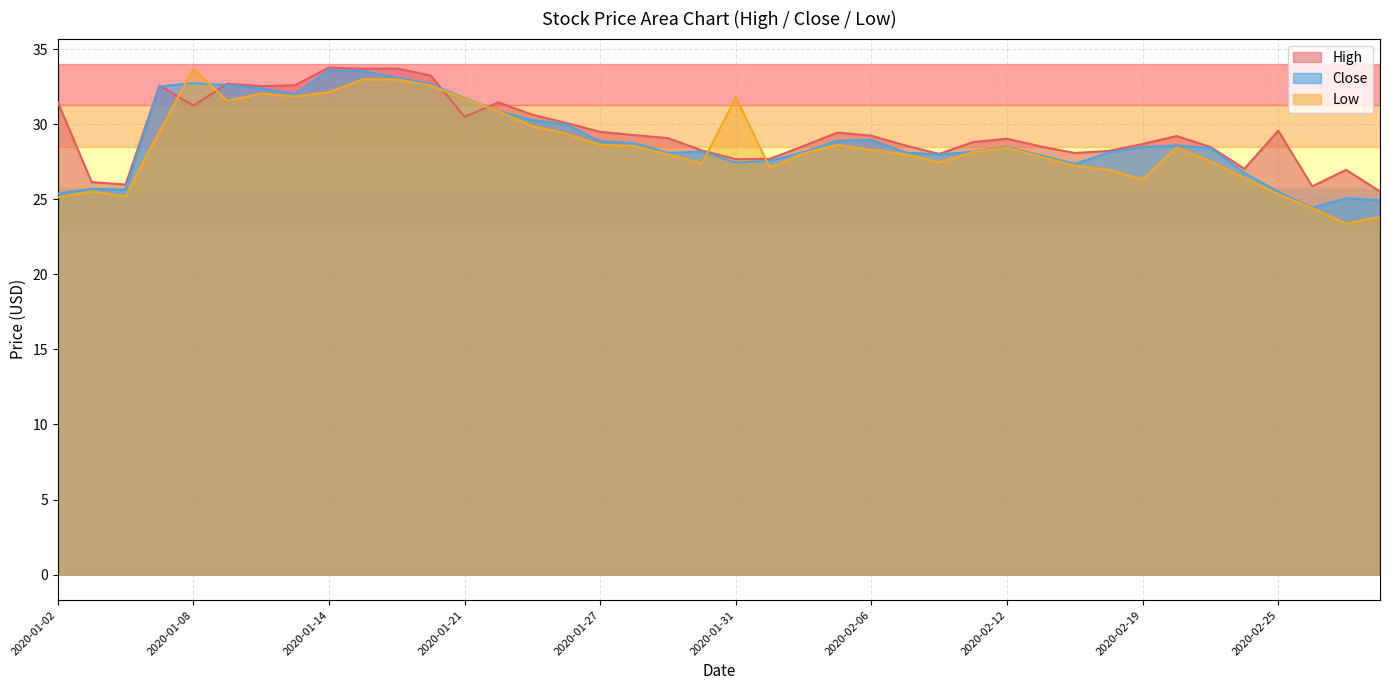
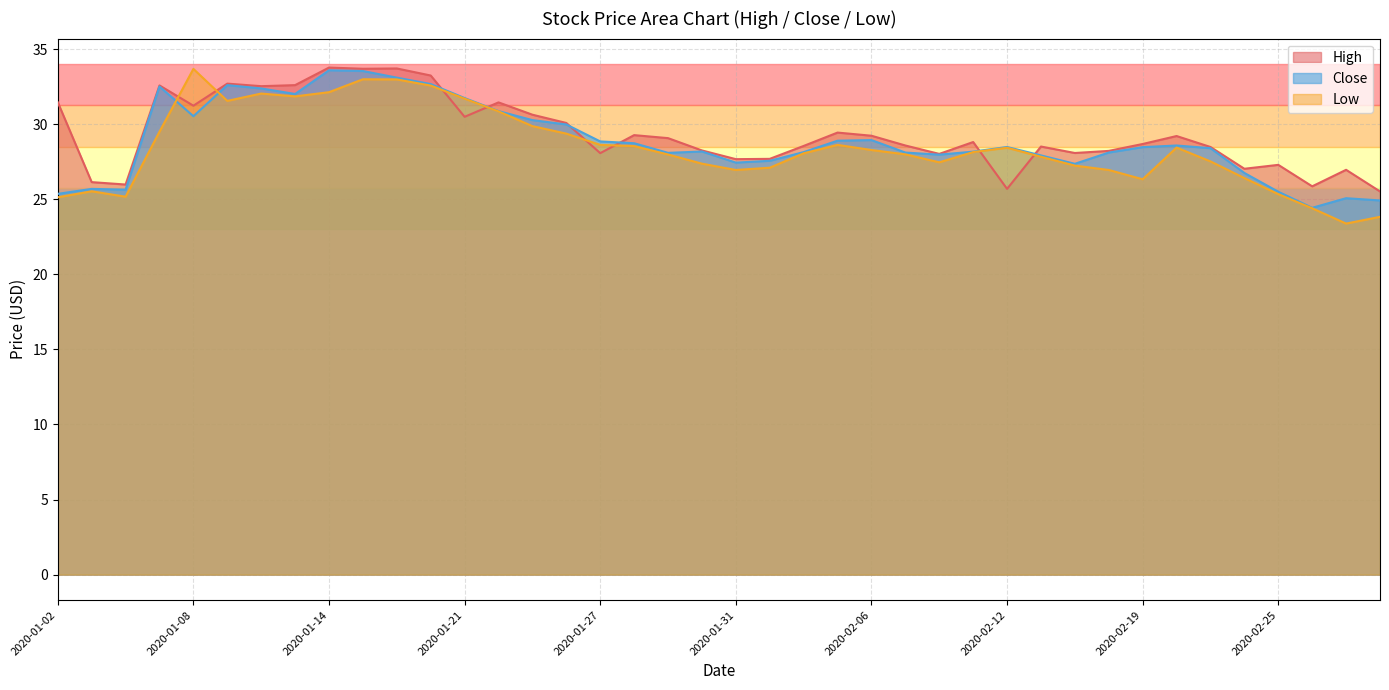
Close, 2020-01-08: 32.7 -> 30.5
High, 2020-01-27: 29.5 -> 28.1
Low, 2020-01-31: 31.8 -> 27.0
High, 2020-02-12: 29.0 -> 25.7
High, 2020-02-25: 29.6 -> 27.3
